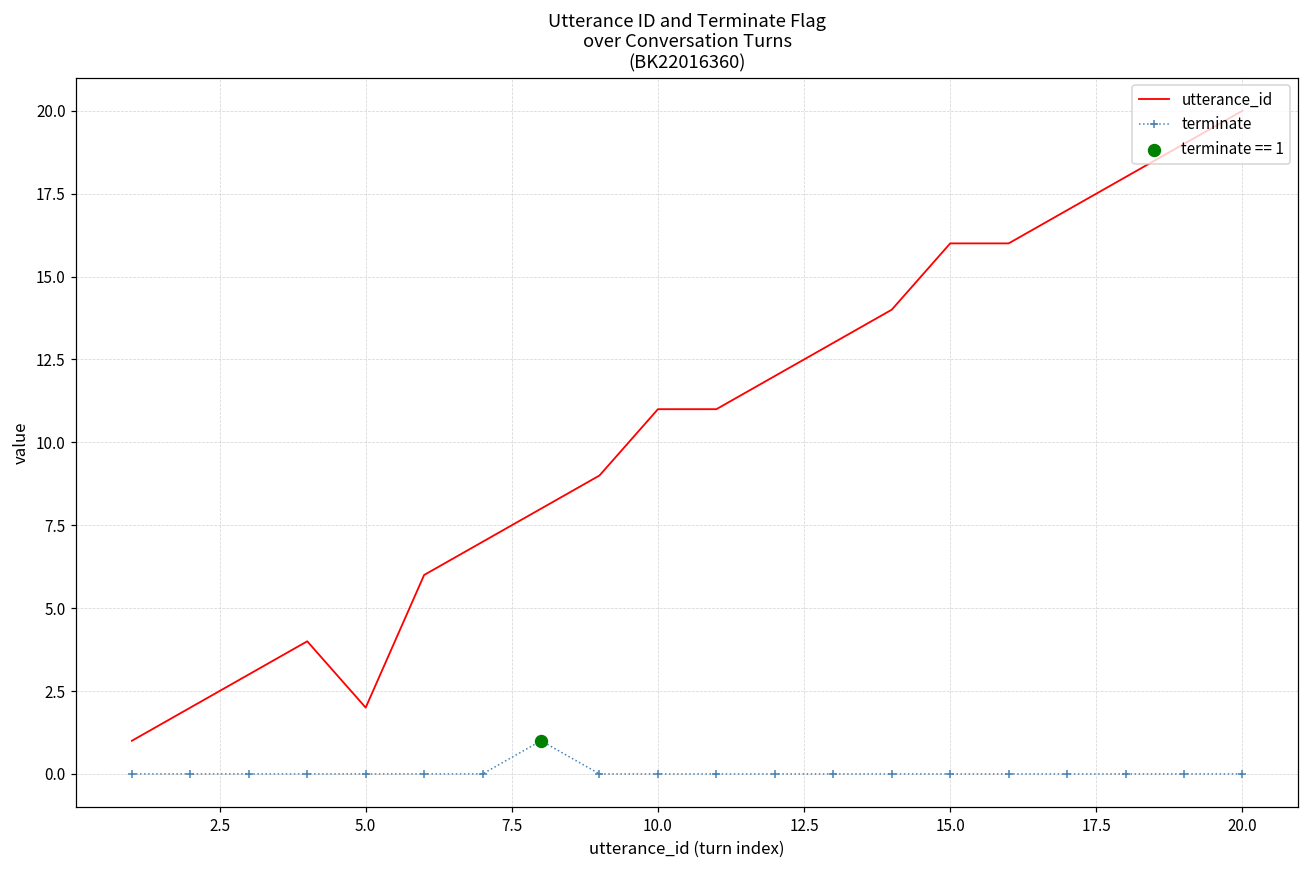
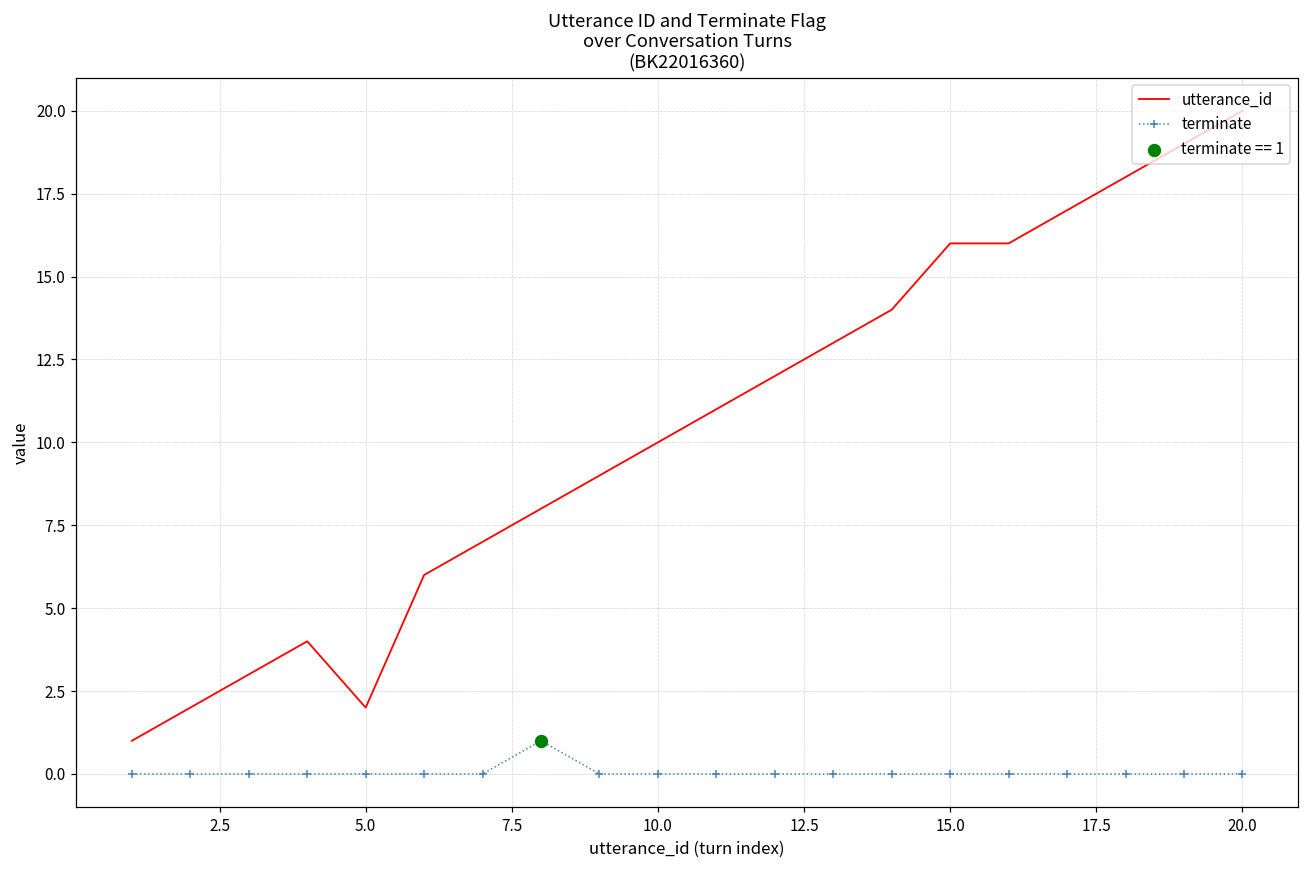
utterance_id, 10.0: 11 -> 10
